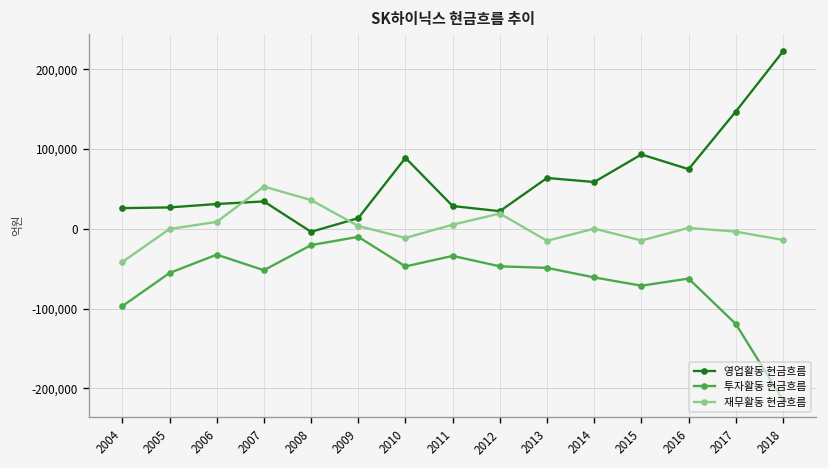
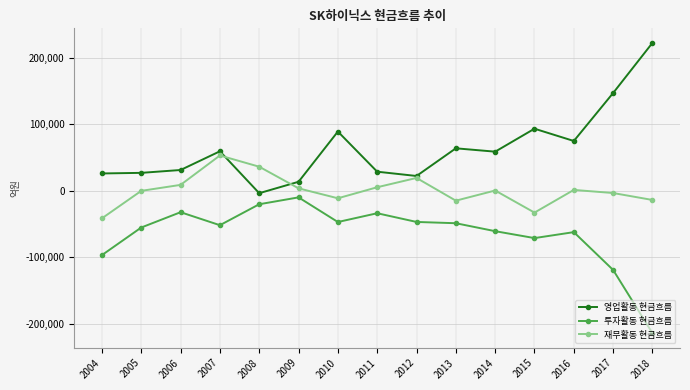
영업활동 현금흐름, 2007: 30,000 -> 60,000
재무활동 현금흐름, 2015: -10,000 -> -30,000
